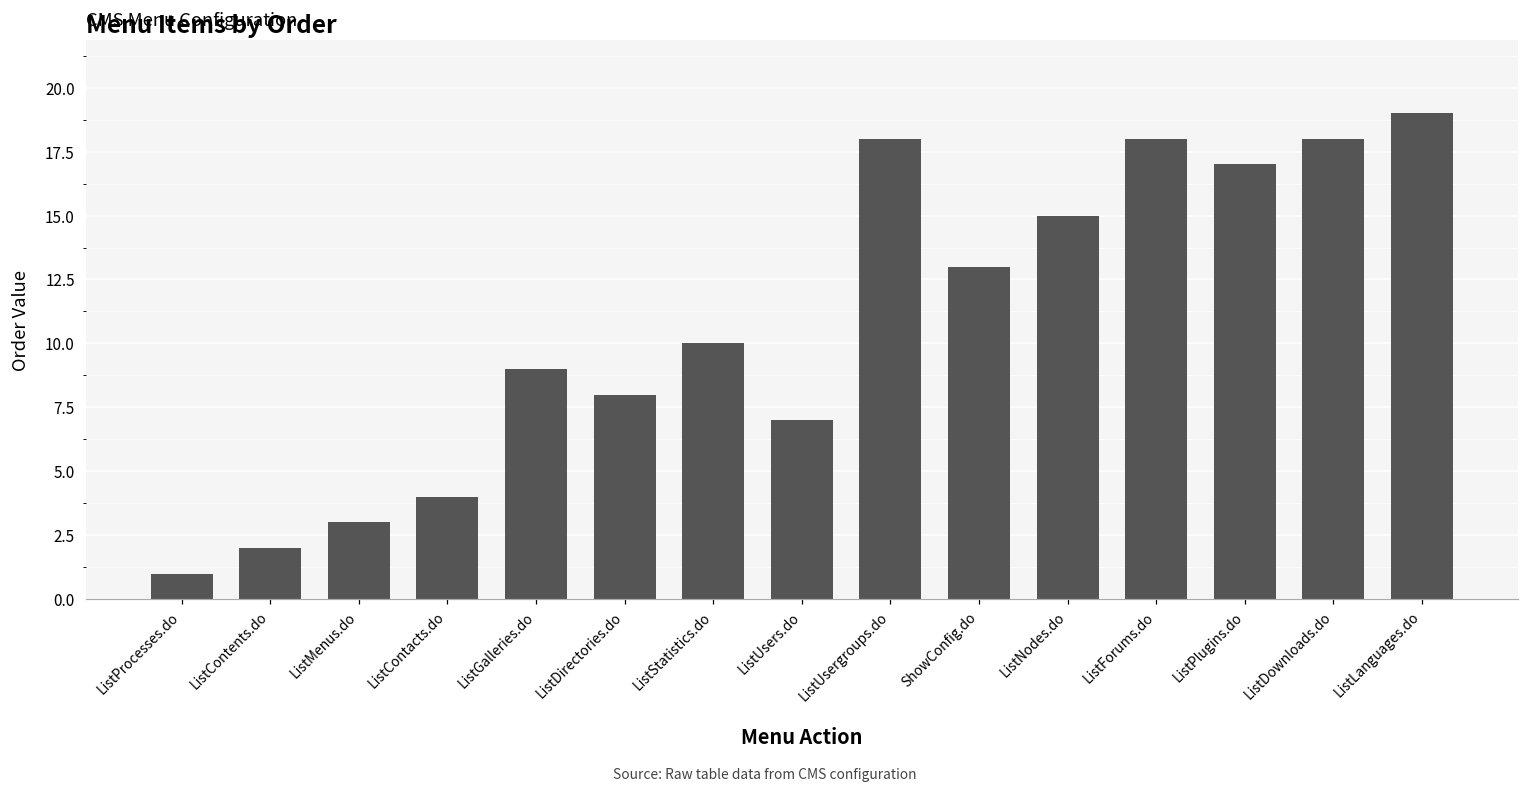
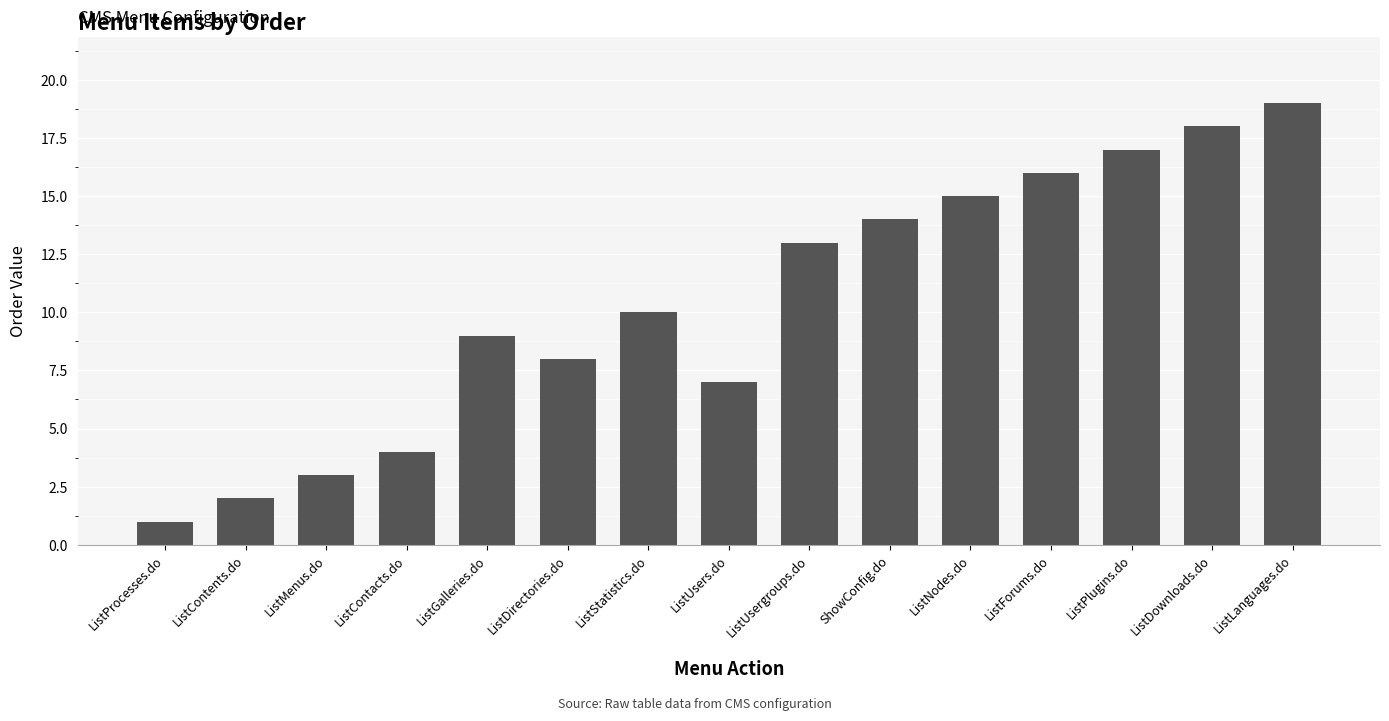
ListUsergroups.do: 18 -> 13
ShowConfig.do: 13 -> 14
ListForums.do: 18 -> 16
